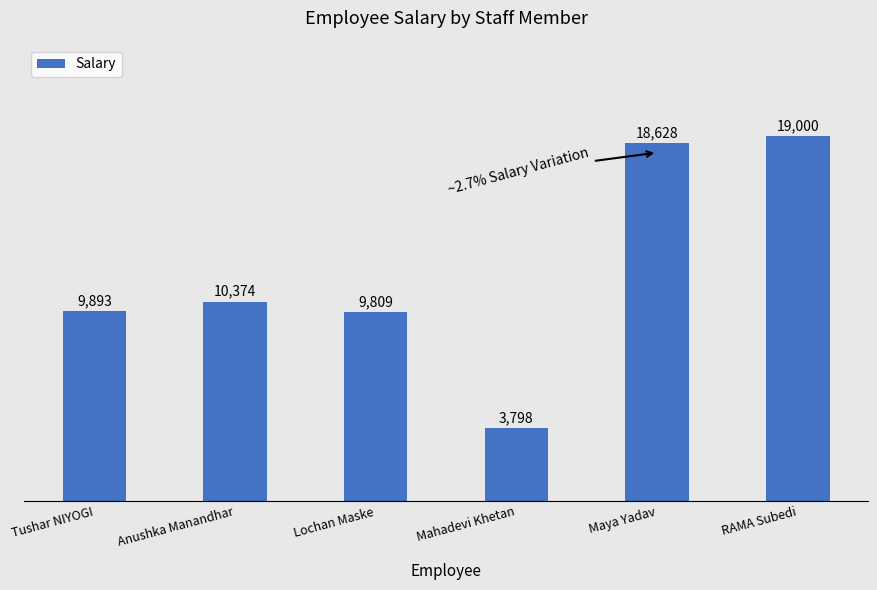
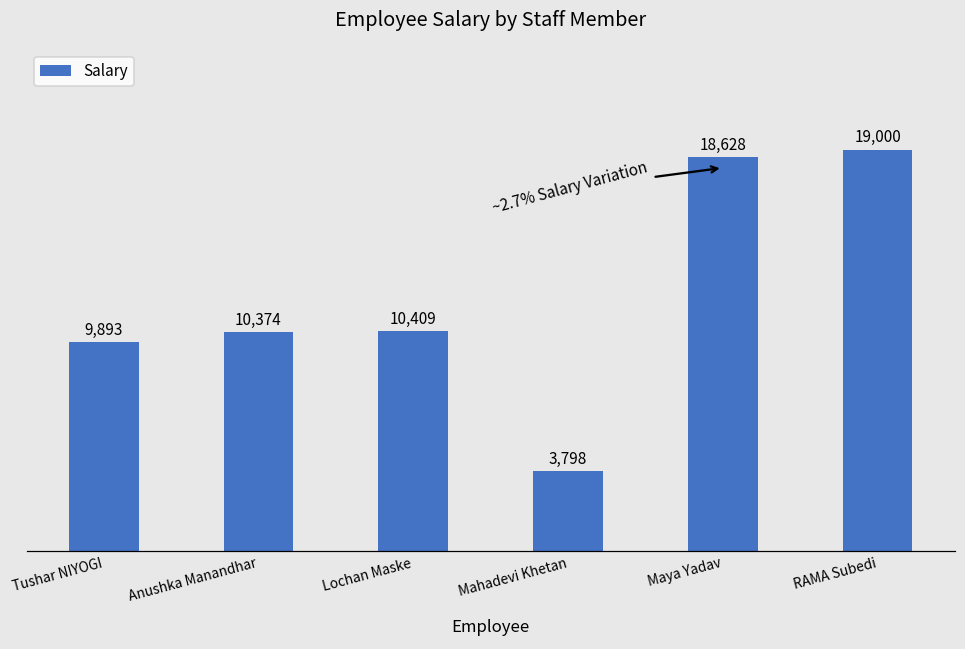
Lochan Maske: 9,809 -> 10,409
